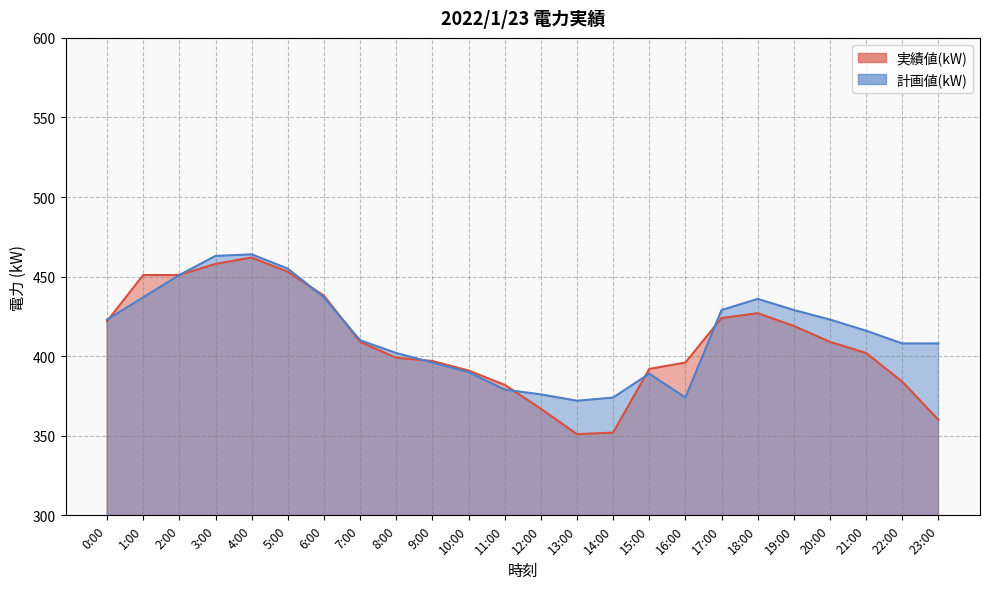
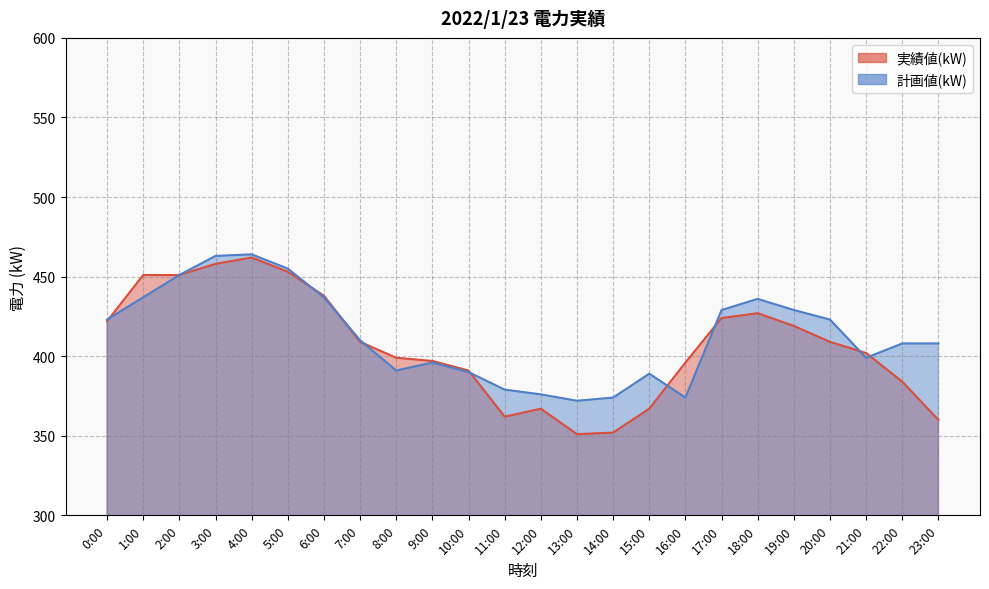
計画値(kW), 8:00: 402 -> 391
実績値(kW), 11:00: 382 -> 362
実績値(kW), 15:00: 392 -> 367
計画値(kW), 21:00: 416 -> 399
